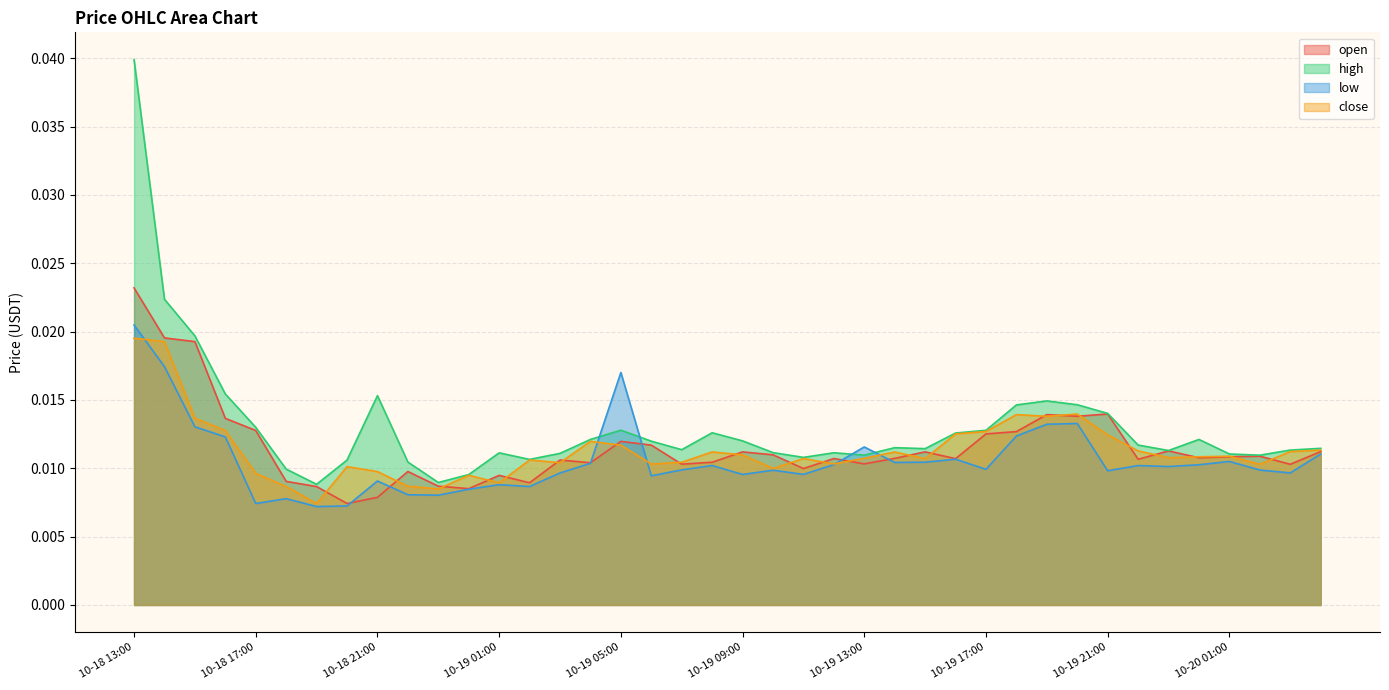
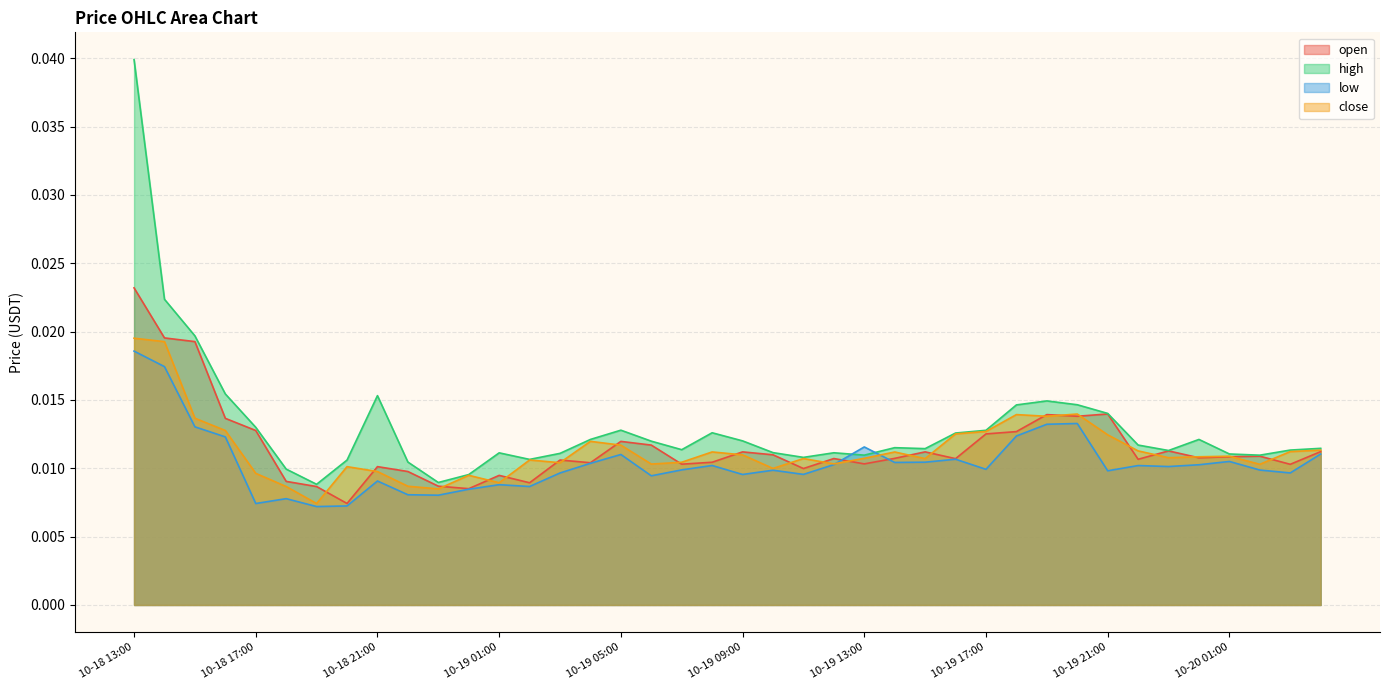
low, 10-18 13:00: 0.0205 -> 0.0186
open, 10-18 21:00: 0.0079 -> 0.0101
low, 10-19 05:00: 0.0170 -> 0.0110
